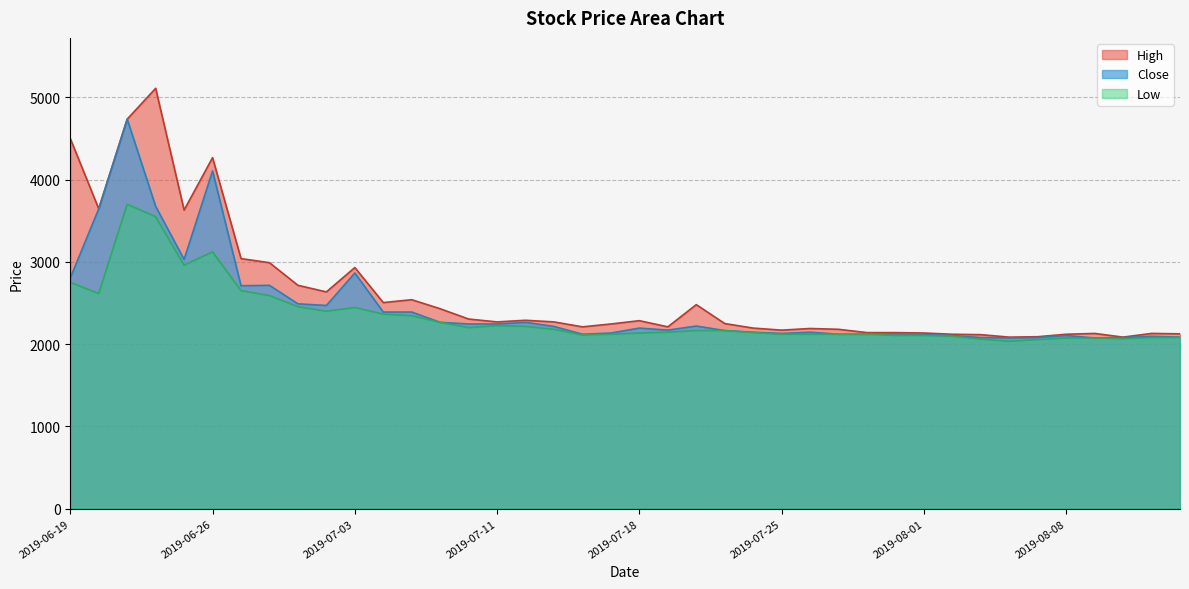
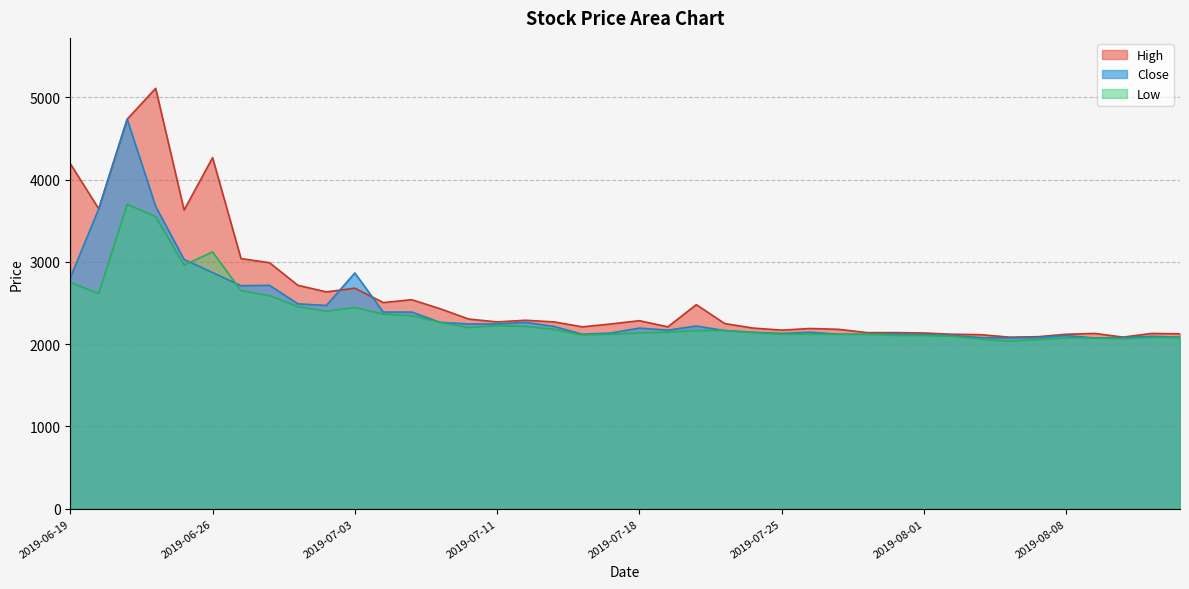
High, 2019-06-19: 4500 -> 4200
Close, 2019-06-26: 4100 -> 2900
High, 2019-07-03: 2900 -> 2700
